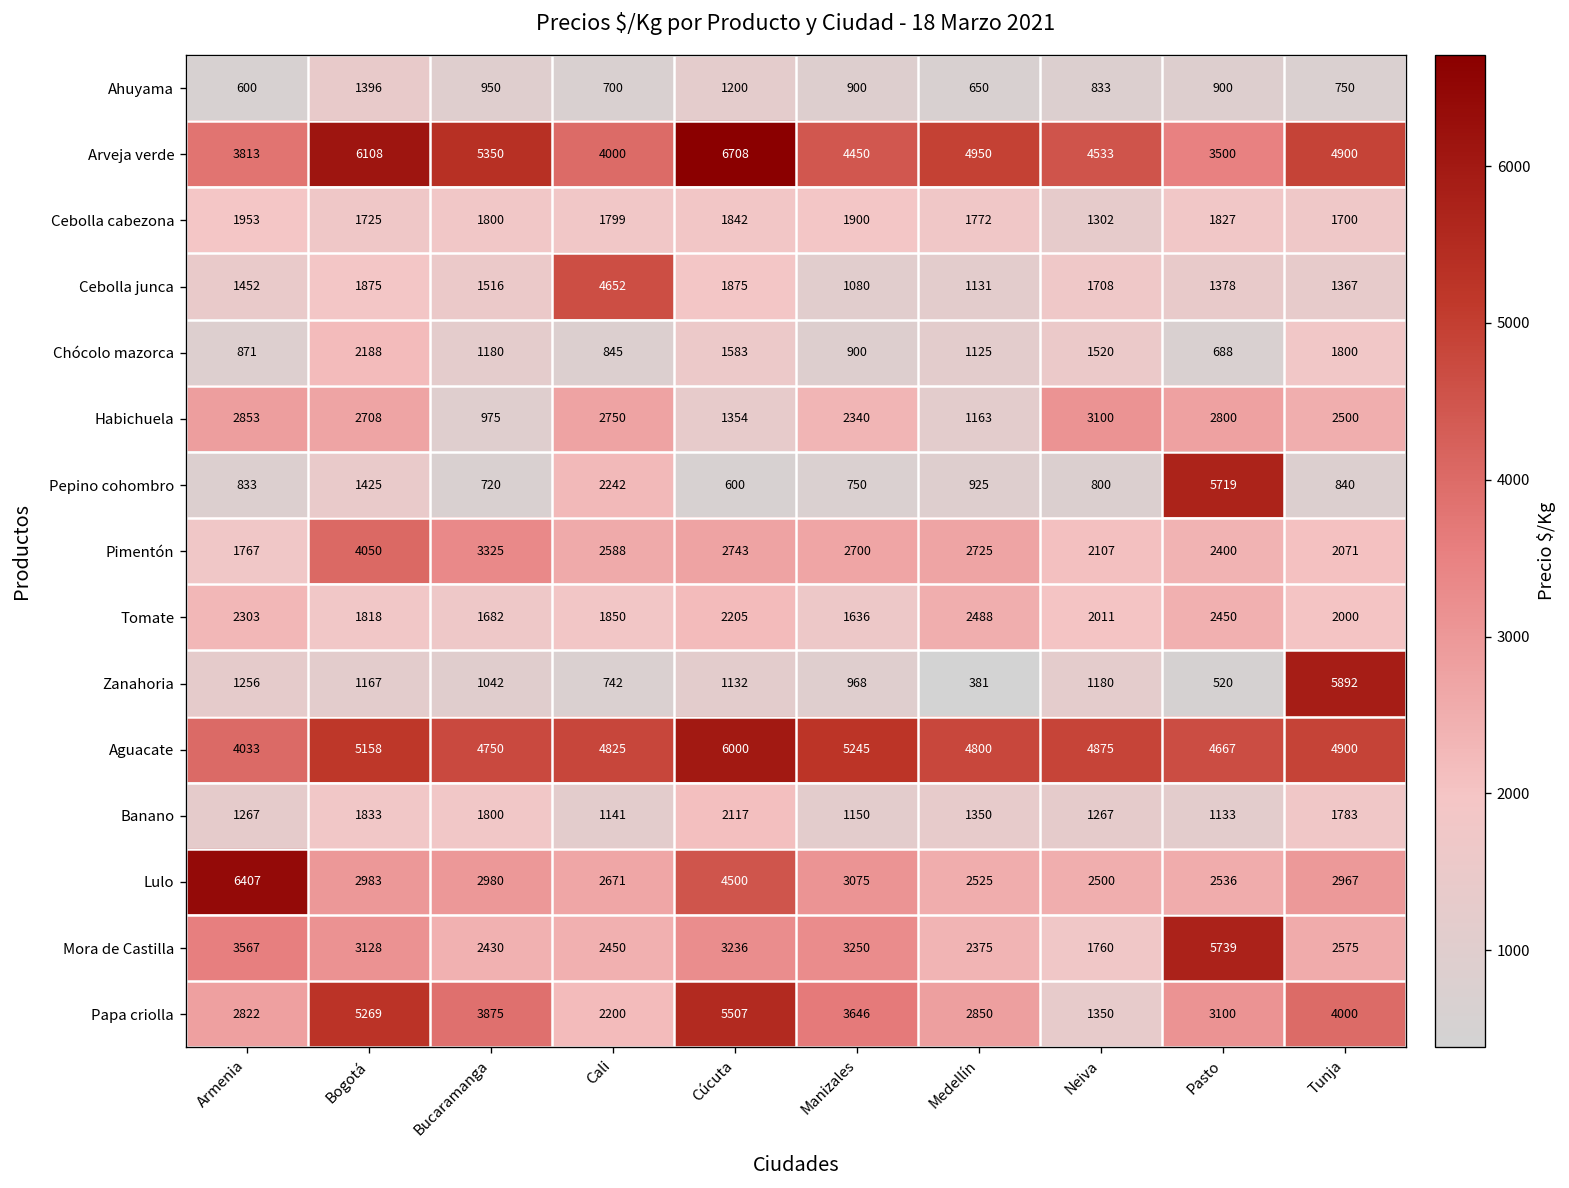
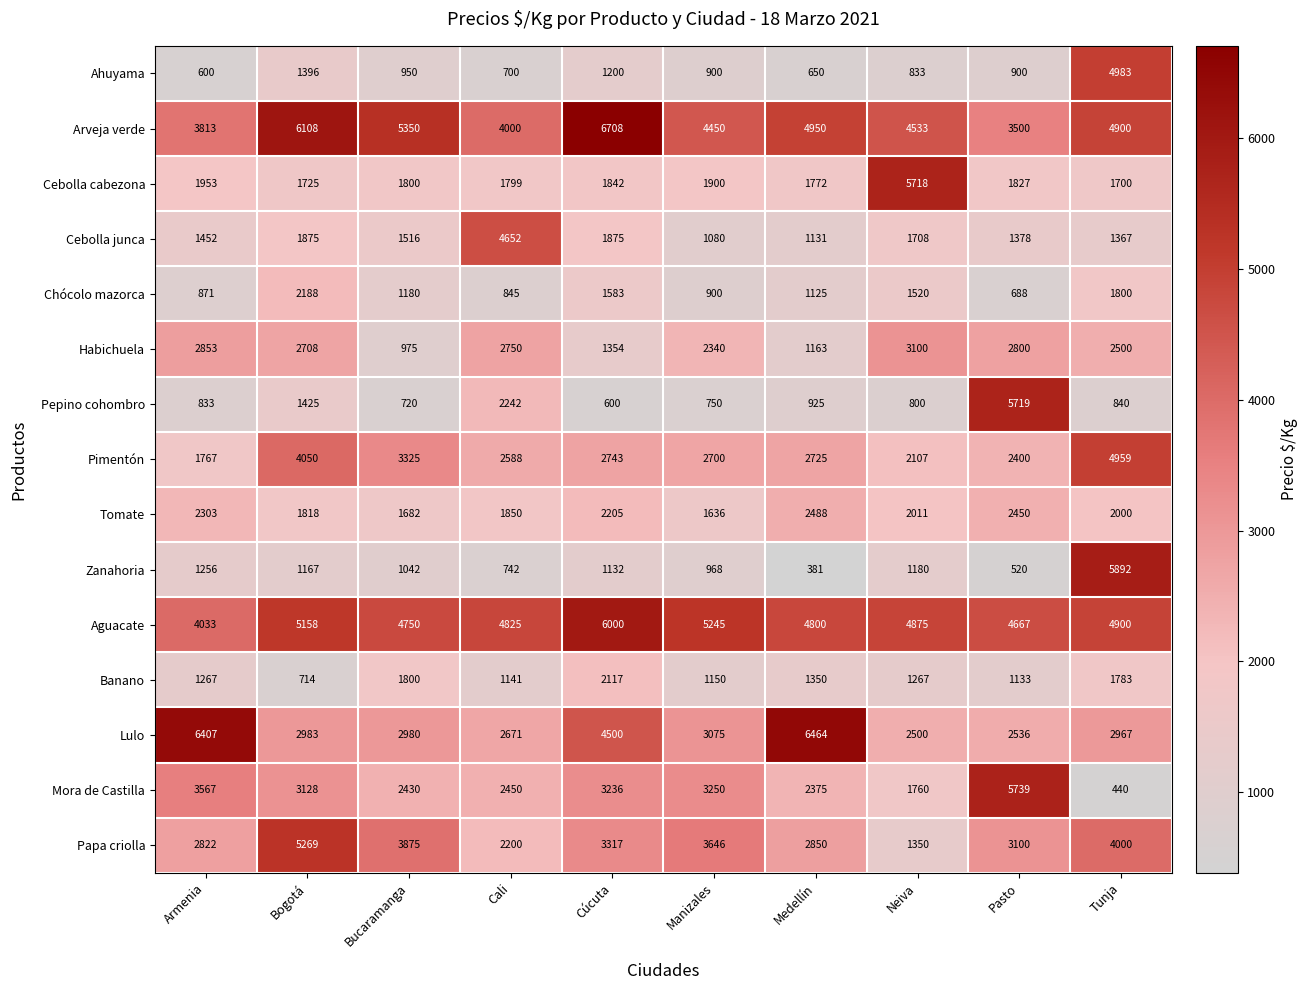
Ahuyama, Tunja: 750 -> 4983
Cebolla cabezona, Neiva: 1302 -> 5718
Pimentón, Tunja: 2071 -> 4959
Banano, Bogotá: 1833 -> 714
Lulo, Medellín: 2525 -> 6464
Mora de Castilla, Tunja: 2575 -> 440
Papa criolla, Cúcuta: 5507 -> 3317
